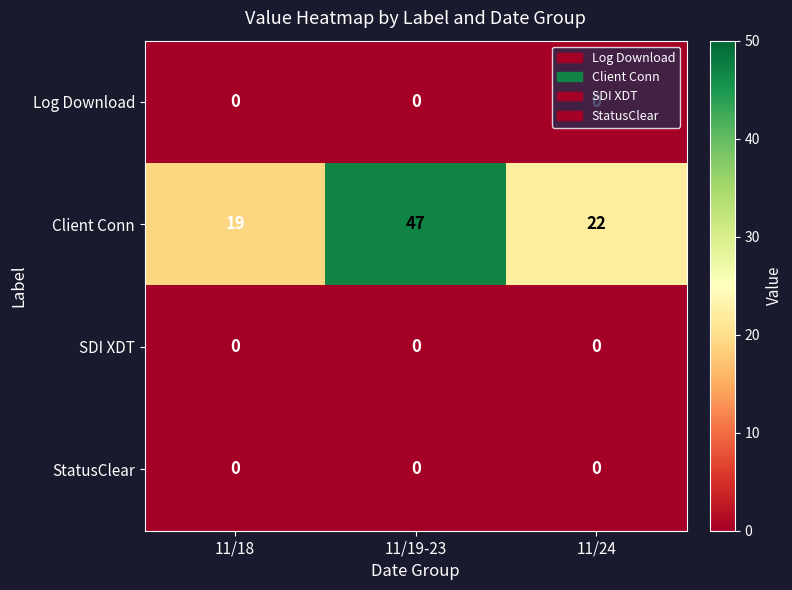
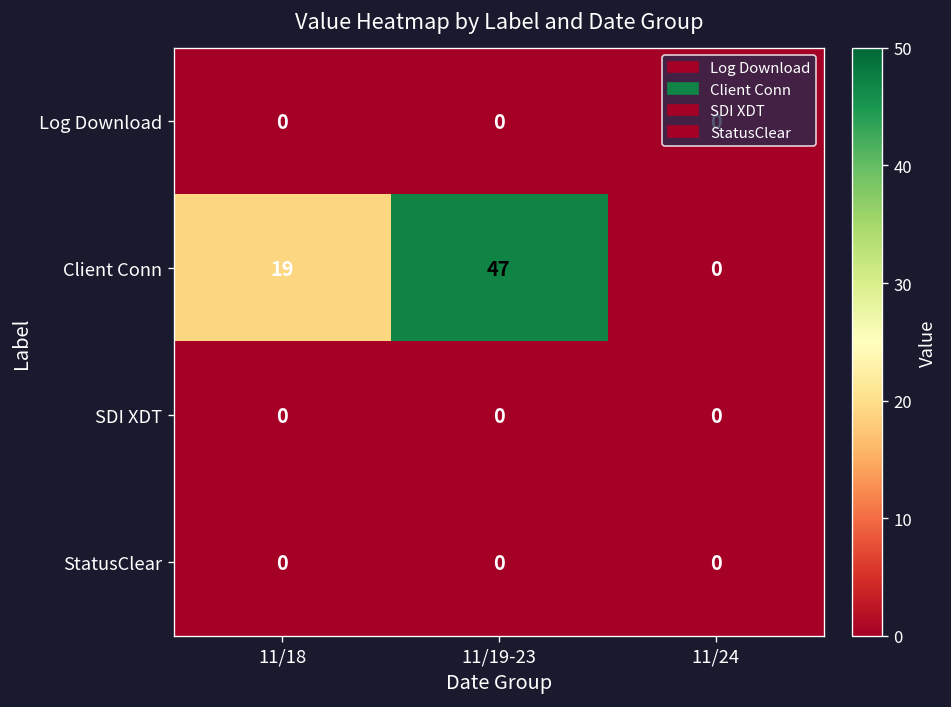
Client Conn, 11/24: 22 -> 0
